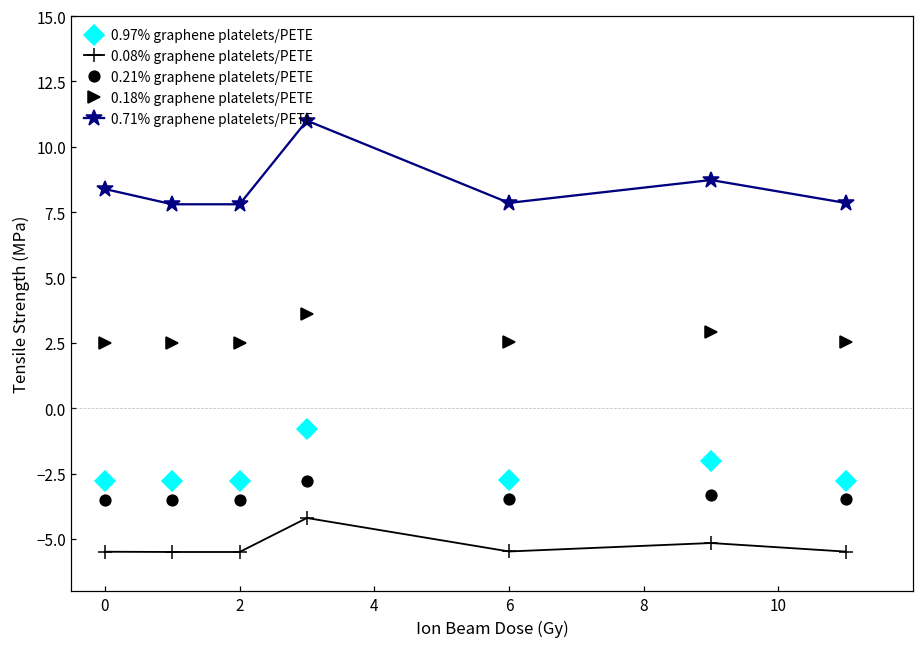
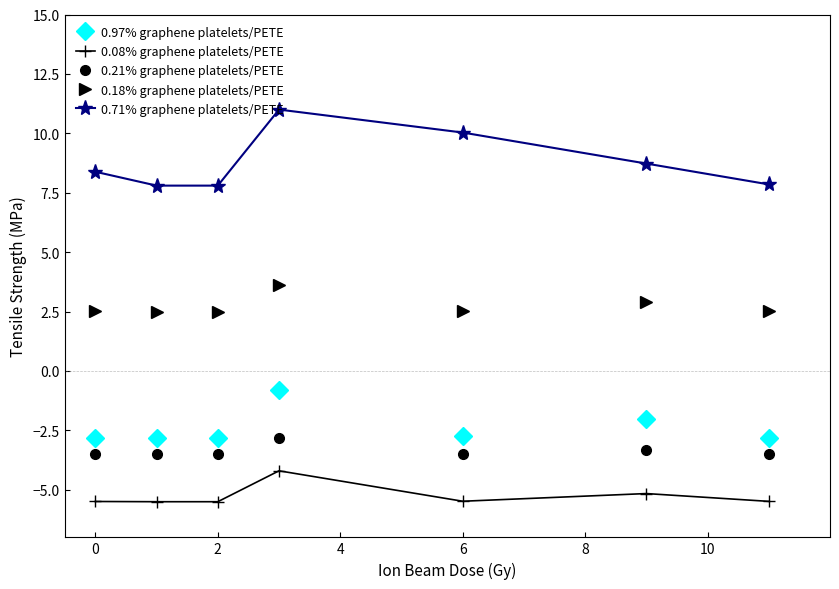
0.71% graphene platelets/PETE, 6: 7.9 -> 10.0
